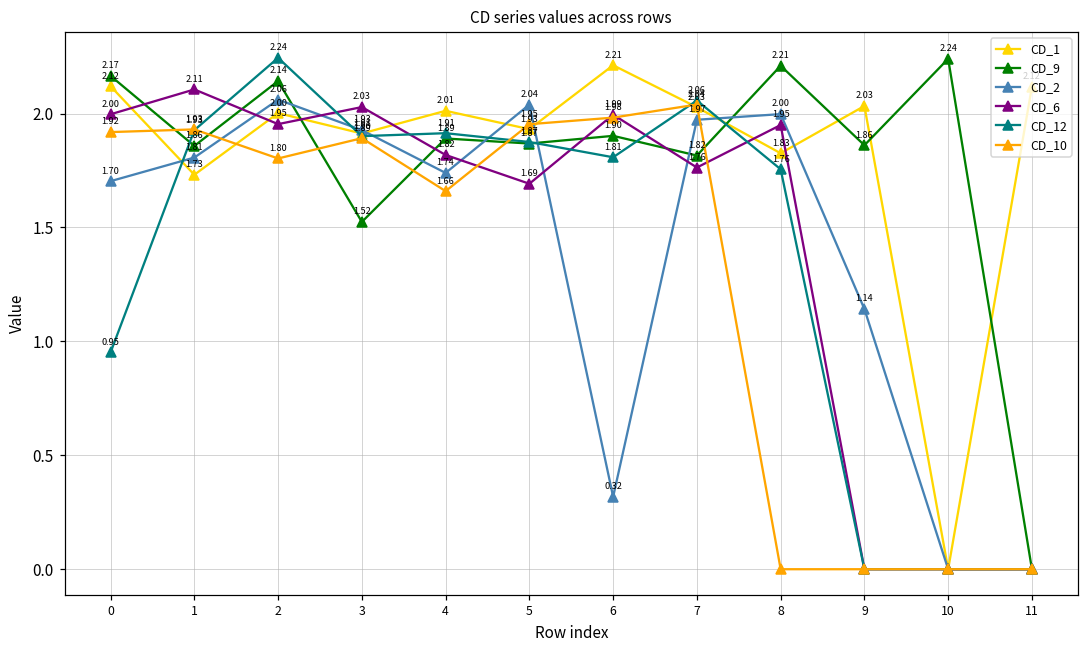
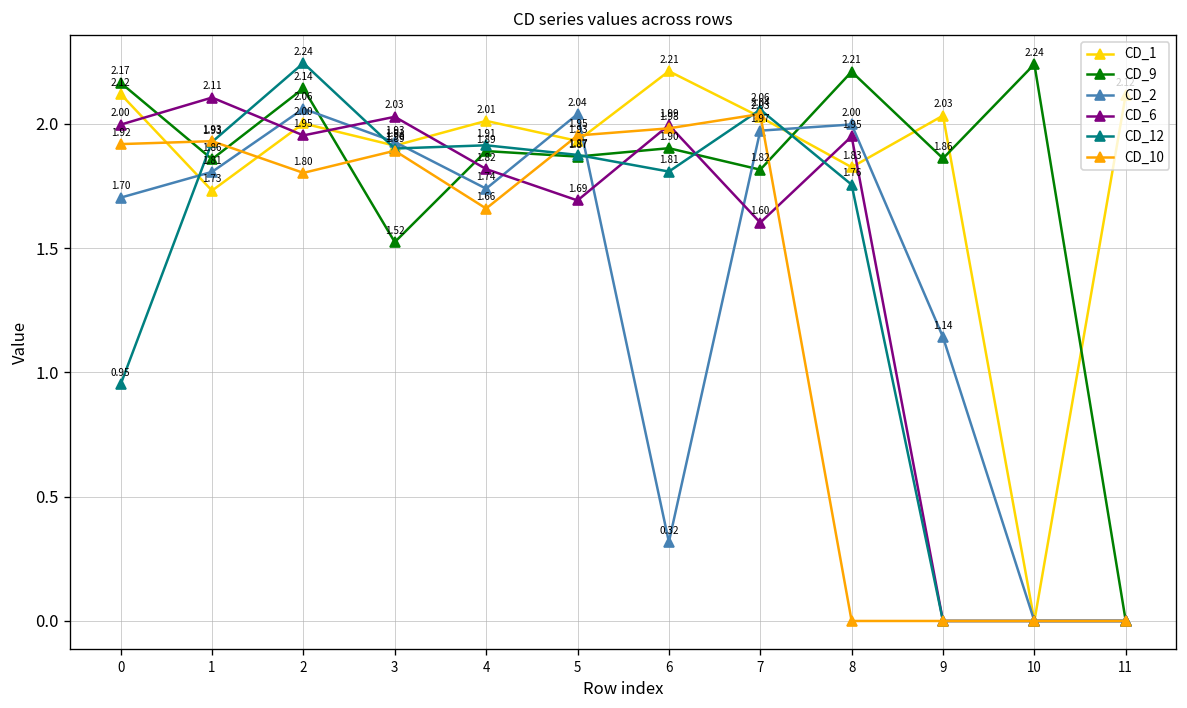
CD_6, 7: 1.76 -> 1.60
